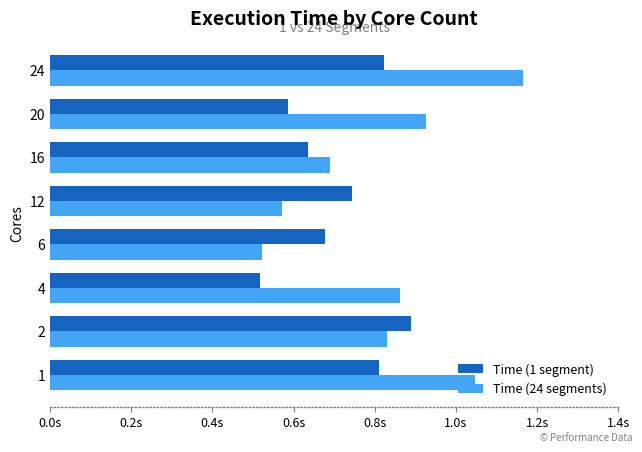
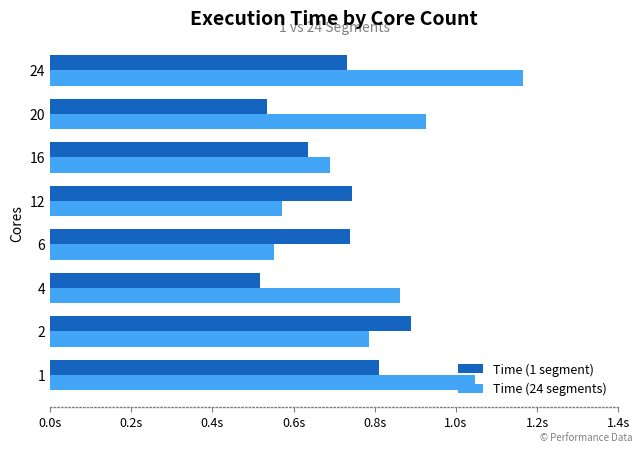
Time (1 segment), 24: 0.82s -> 0.73s
Time (1 segment), 20: 0.59s -> 0.53s
Time (1 segment), 6: 0.68s -> 0.74s
Time (24 segments), 6: 0.52s -> 0.55s
Time (24 segments), 2: 0.83s -> 0.79s
